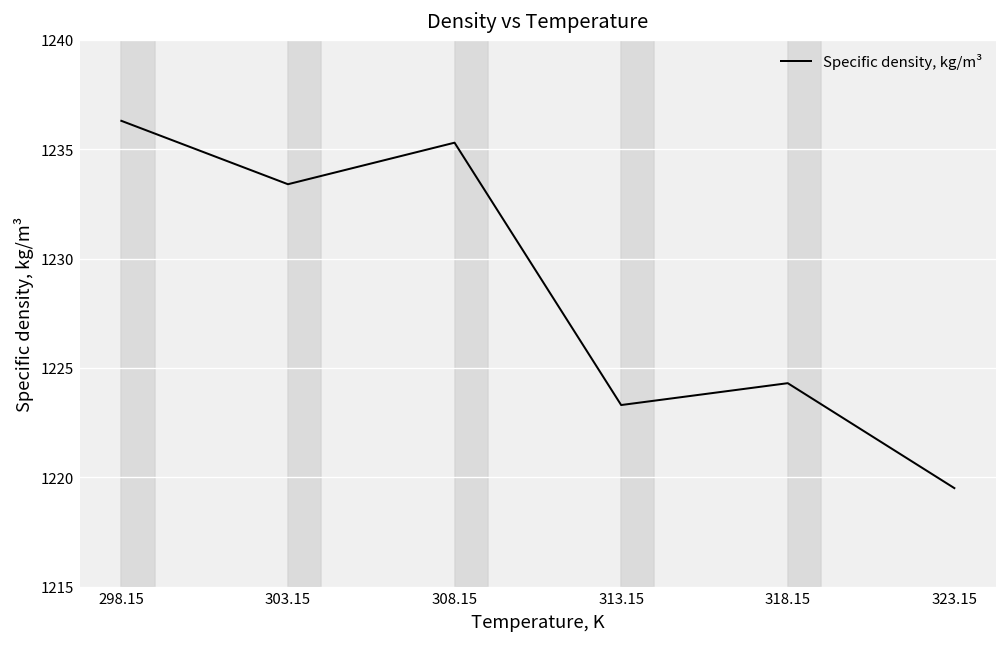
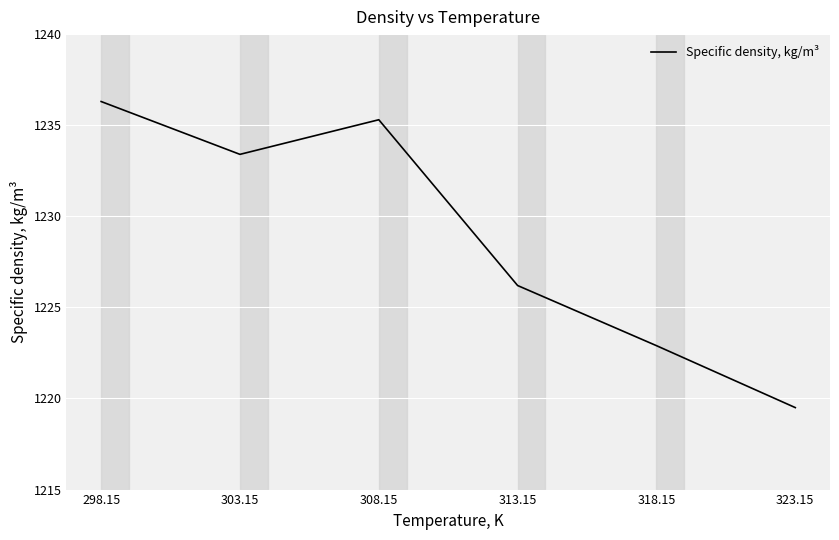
313.15: 1223.3 -> 1226.2
318.15: 1224.3 -> 1222.9
